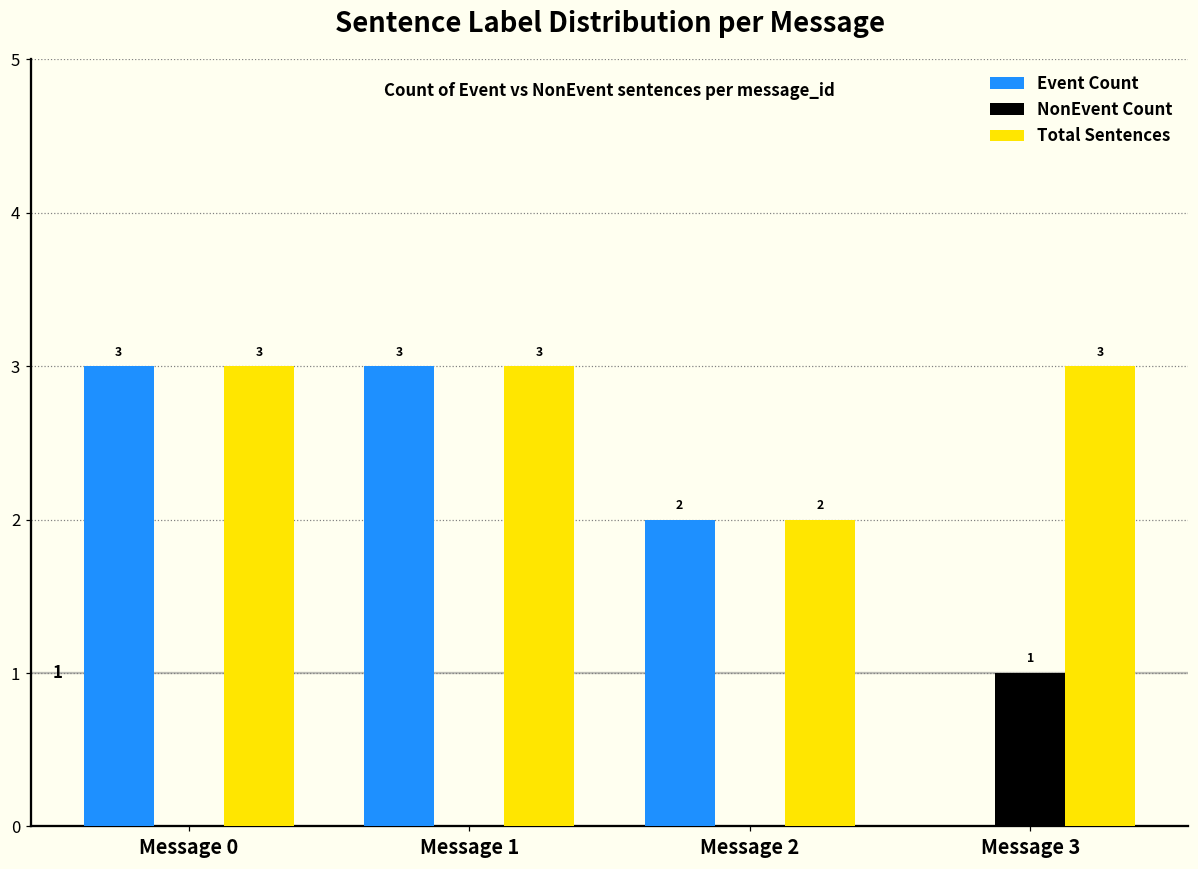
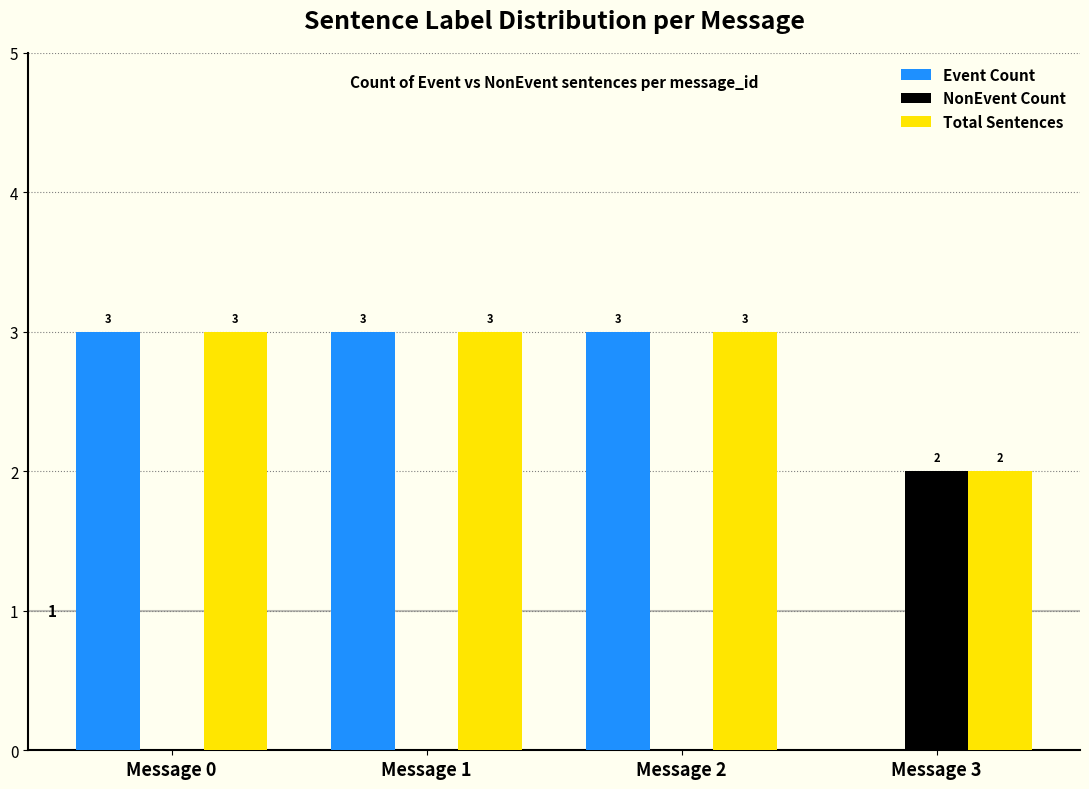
Event Count, Message 2: 2 -> 3
Total Sentences, Message 2: 2 -> 3
NonEvent Count, Message 3: 1 -> 2
Total Sentences, Message 3: 3 -> 2
